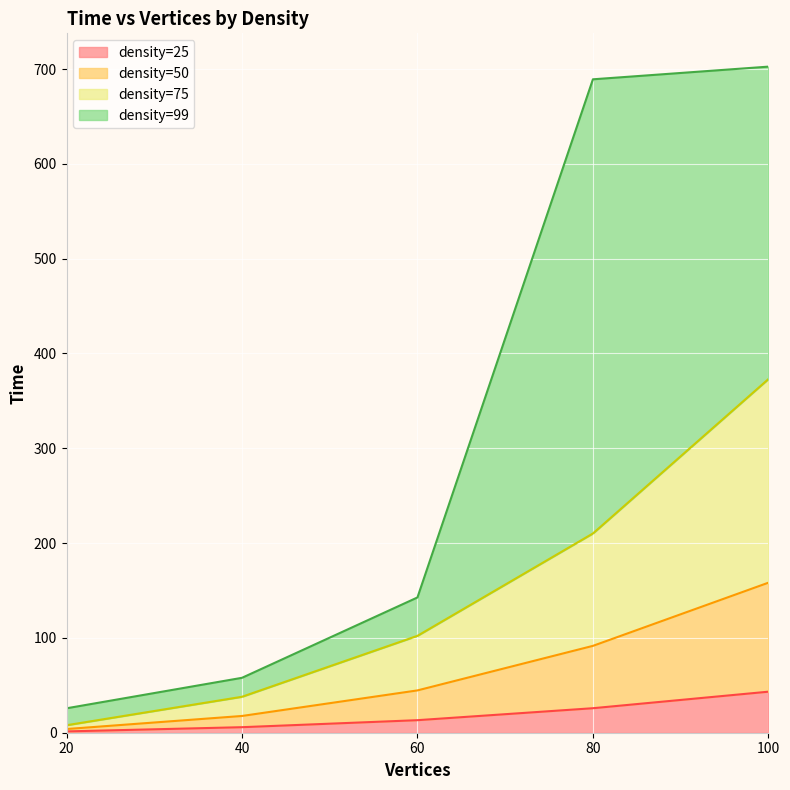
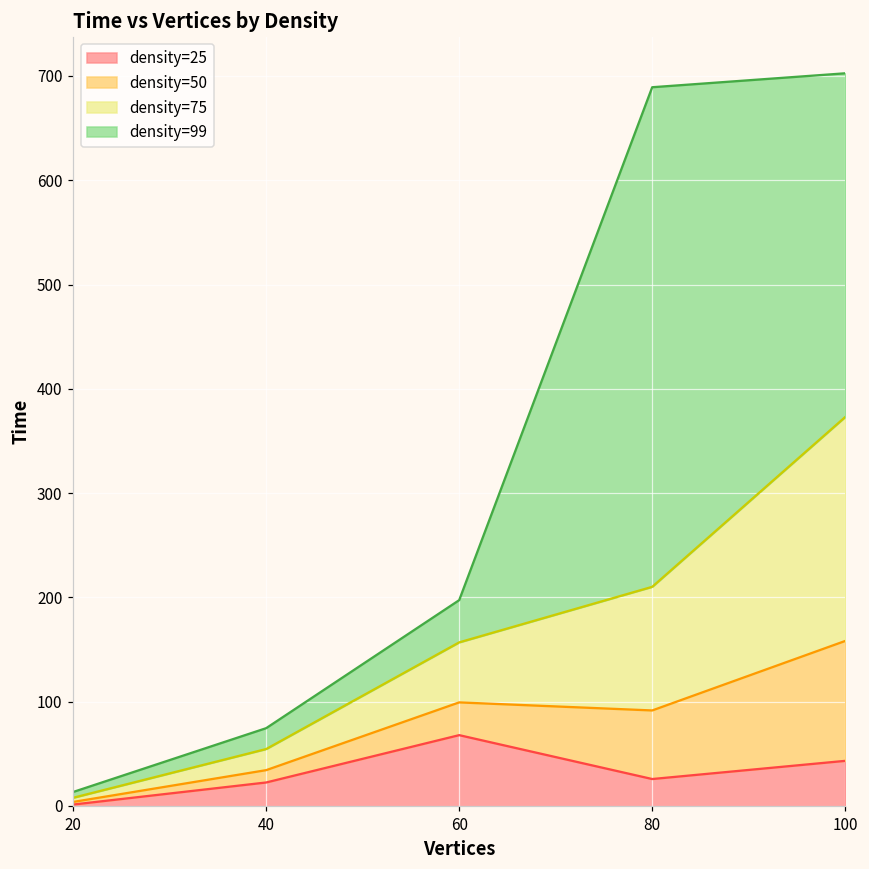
density=99, 20: 20 -> 10
density=25, 40: 10 -> 20
density=25, 60: 10 -> 70
